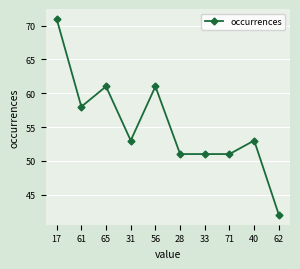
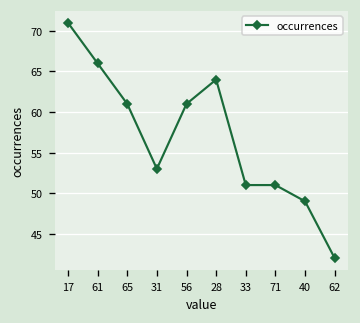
61: 58 -> 66
28: 51 -> 64
40: 53 -> 49
